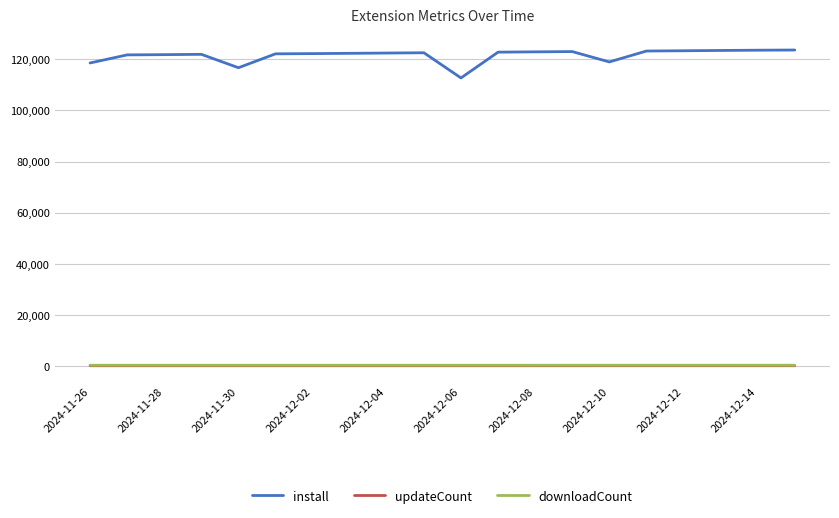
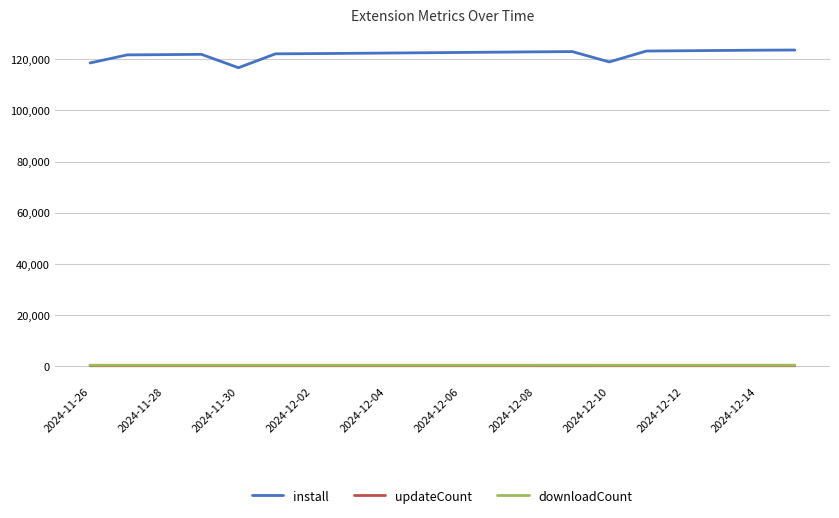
install, 2024-12-06: 113,000 -> 123,000
